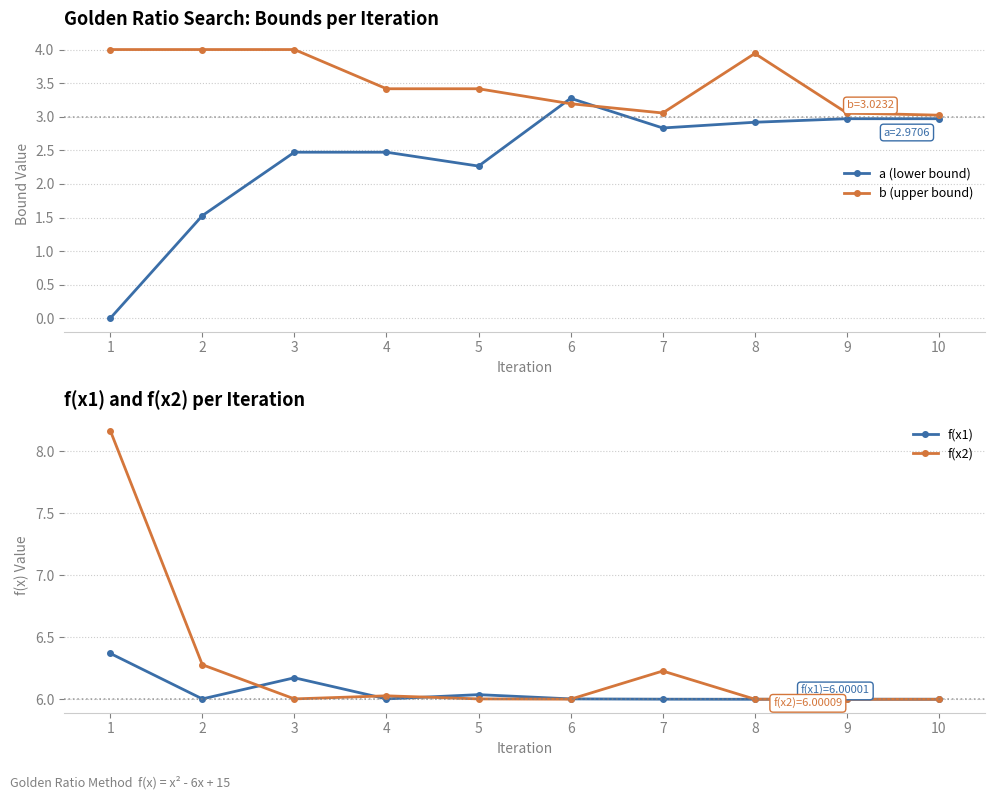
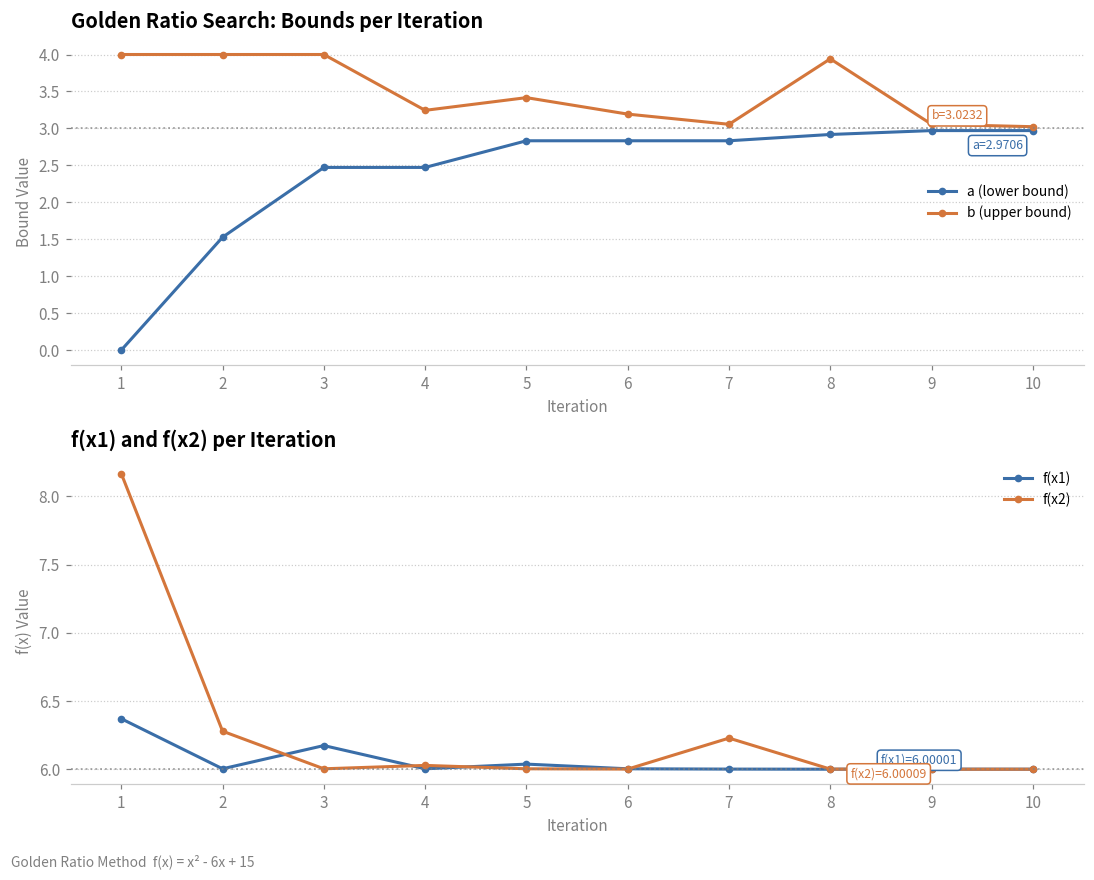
Golden Ratio Search: Bounds per Iteration, b (upper bound), 4: 3.4 -> 3.2
Golden Ratio Search: Bounds per Iteration, a (lower bound), 5: 2.3 -> 2.8
Golden Ratio Search: Bounds per Iteration, a (lower bound), 6: 3.3 -> 2.8
